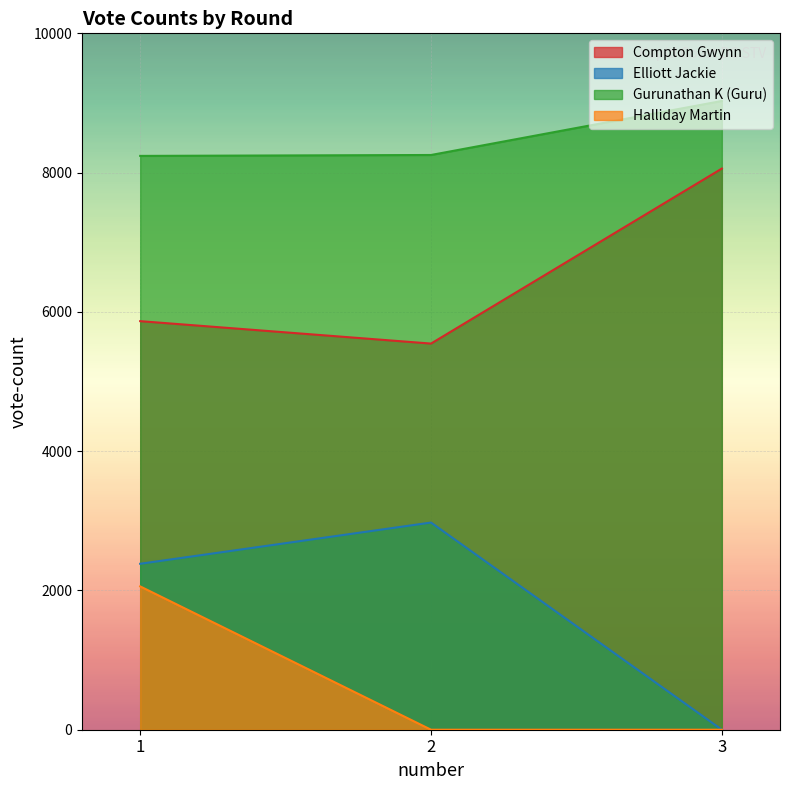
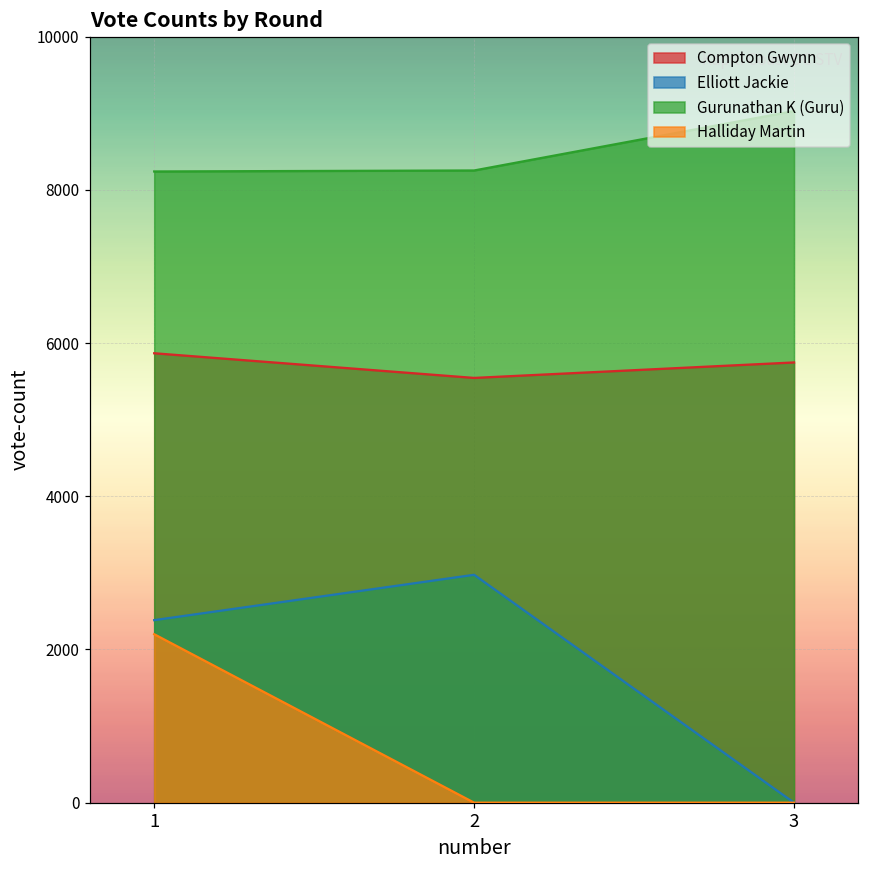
Halliday Martin, 1: 2100 -> 2200
Compton Gwynn, 3: 8100 -> 5700
